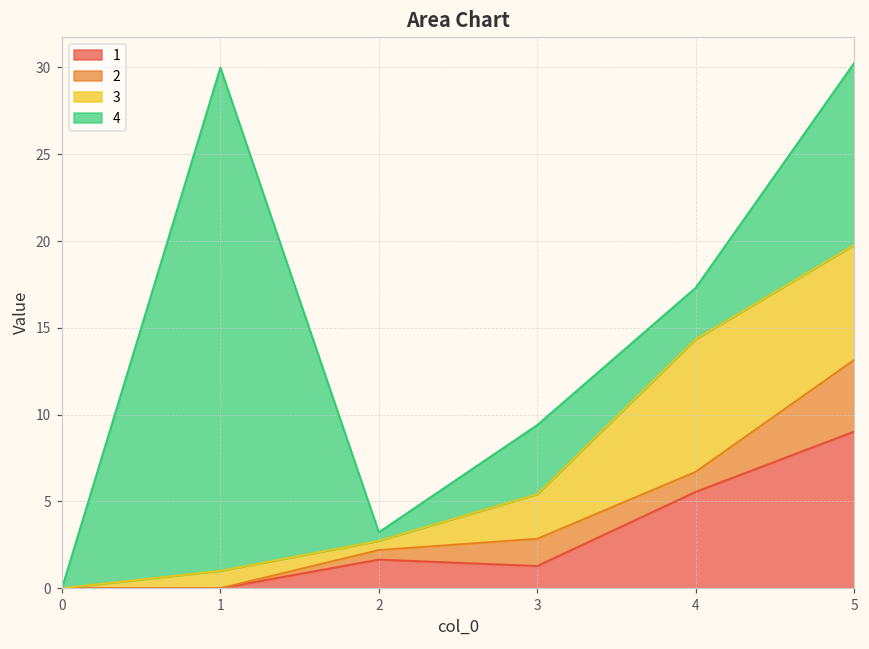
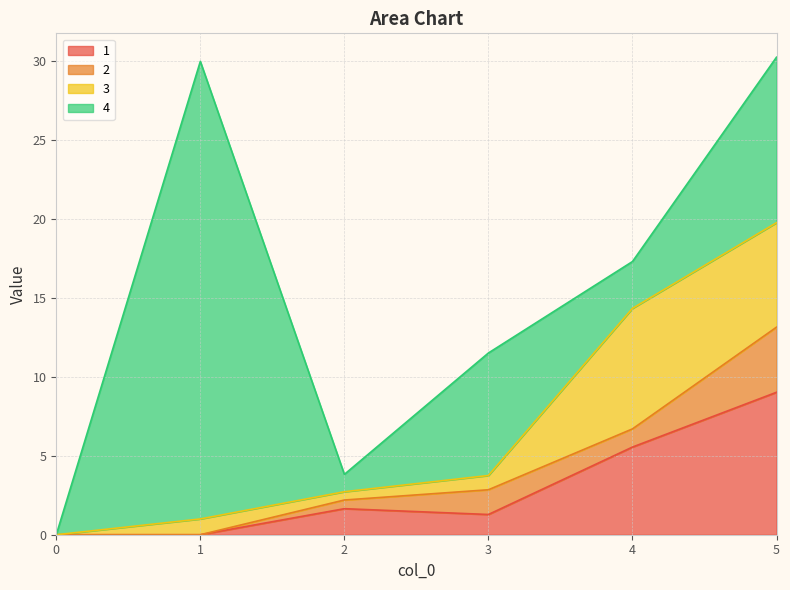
4, 2: 0.5 -> 1.1
3, 3: 2.6 -> 0.9
4, 3: 4.0 -> 7.8
